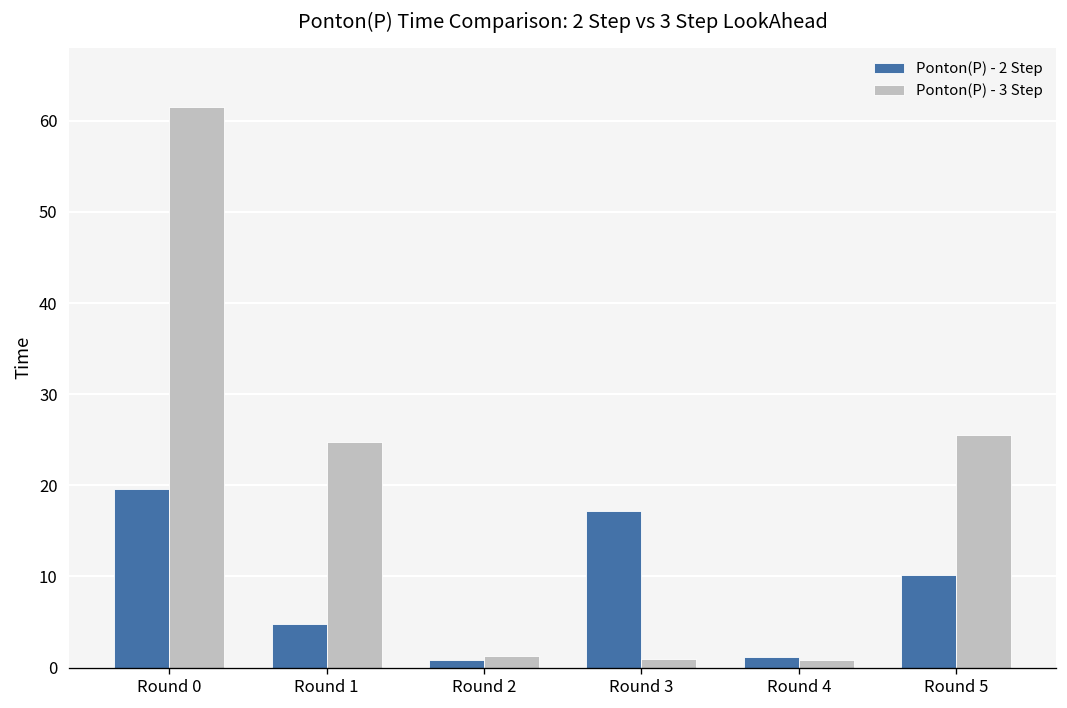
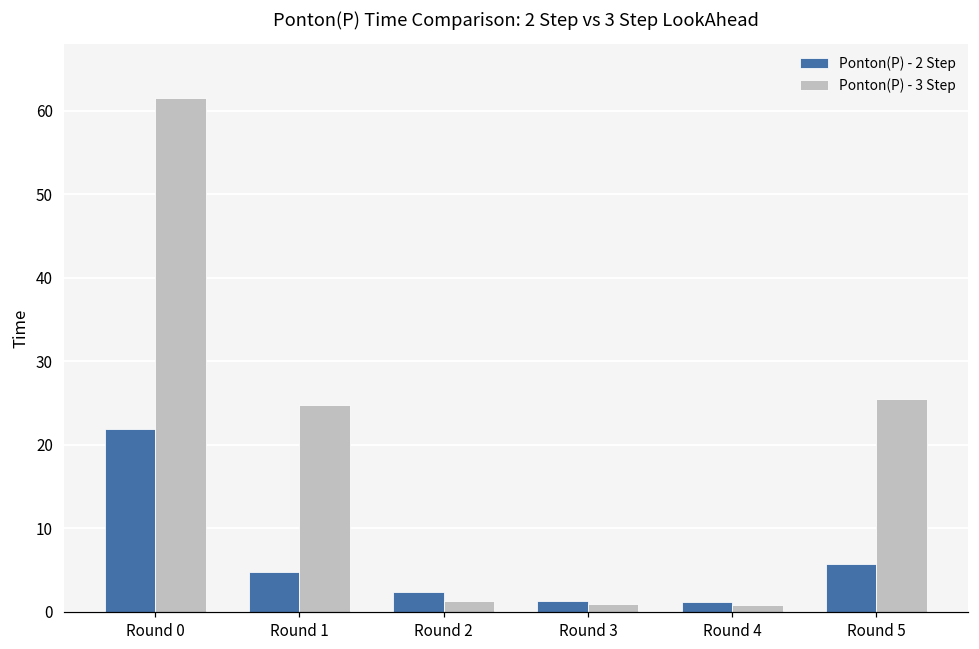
Ponton(P) - 2 Step, Round 0: 20 -> 22
Ponton(P) - 2 Step, Round 2: 1 -> 2
Ponton(P) - 2 Step, Round 3: 17 -> 1
Ponton(P) - 2 Step, Round 5: 10 -> 6
